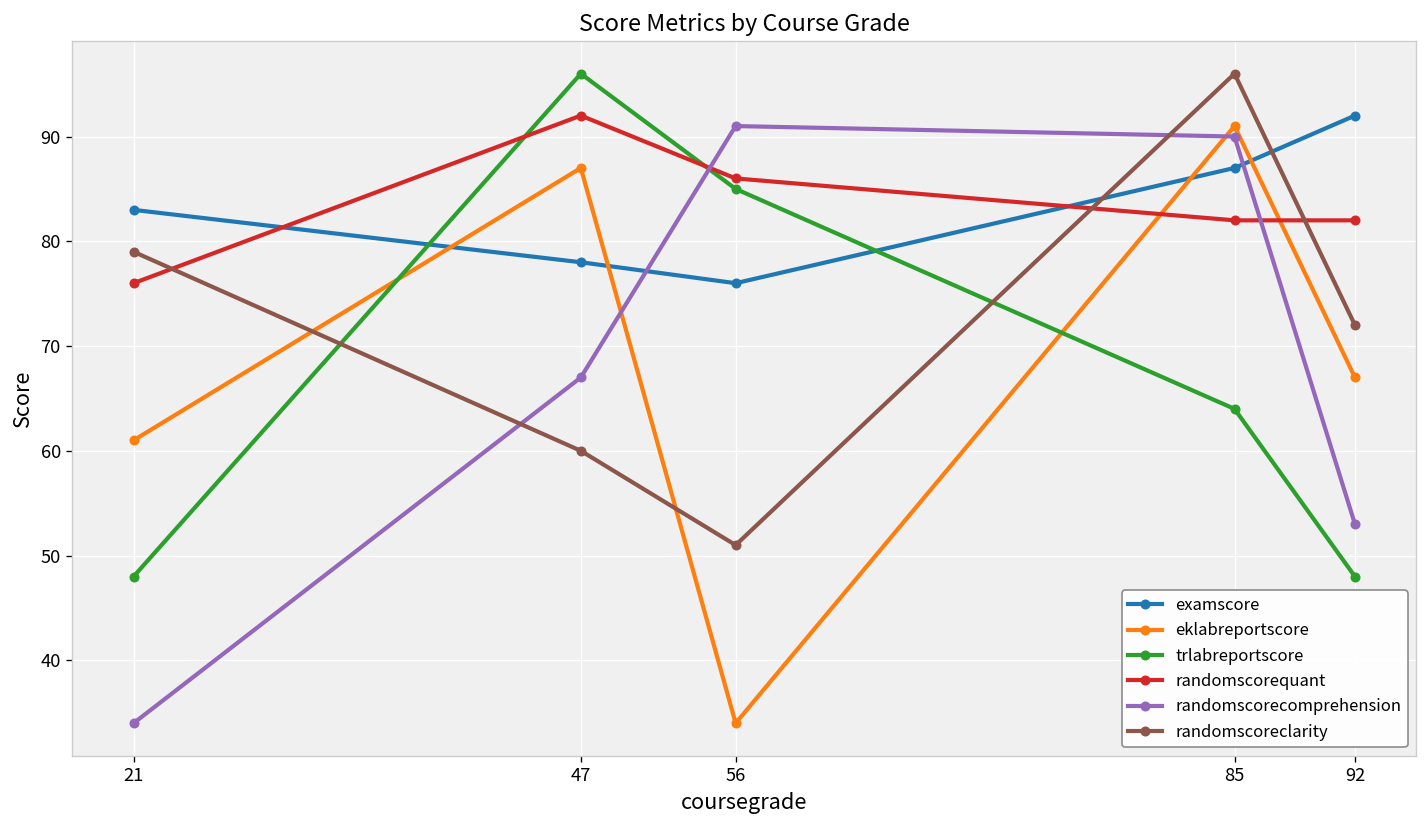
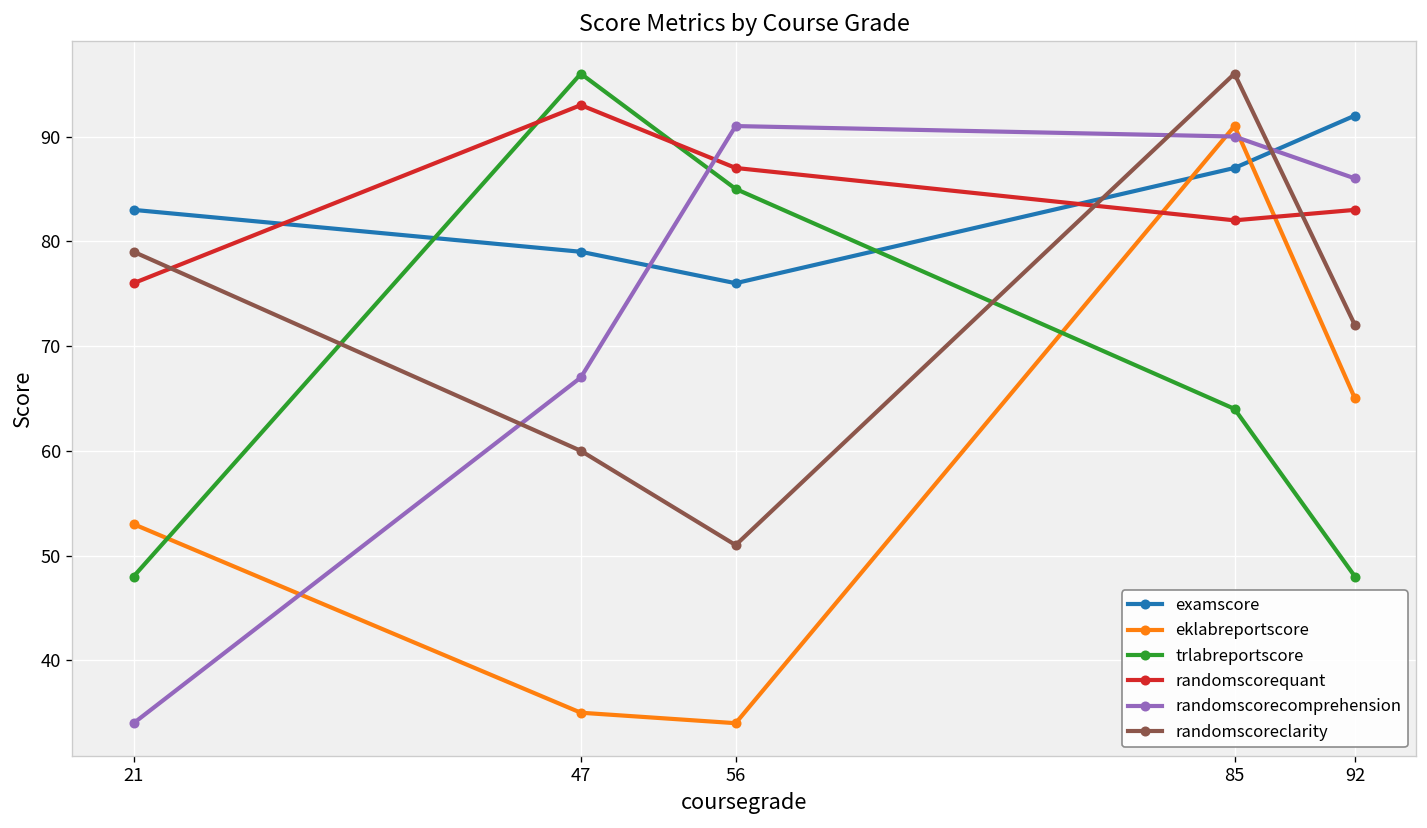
eklabreportscore, 21: 61 -> 53
examscore, 47: 78 -> 79
eklabreportscore, 47: 87 -> 35
randomscorequant, 47: 92 -> 93
randomscorequant, 56: 86 -> 87
eklabreportscore, 92: 67 -> 65
randomscorequant, 92: 82 -> 83
randomscorecomprehension, 92: 53 -> 86
